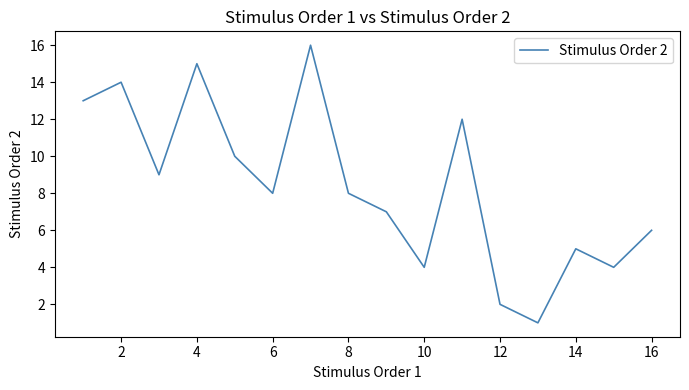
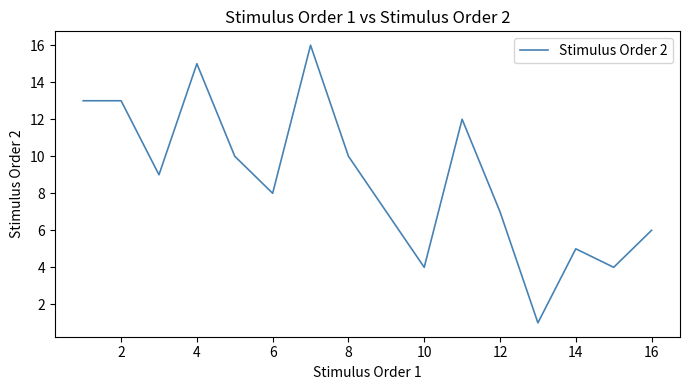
2: 14 -> 13
8: 8 -> 10
12: 2 -> 7
